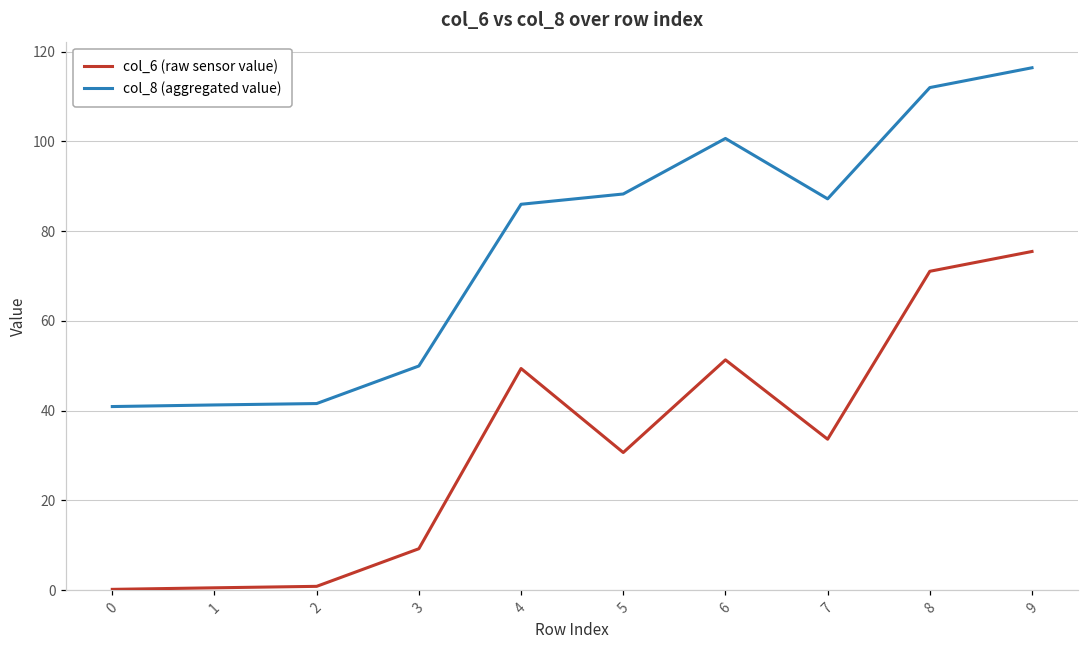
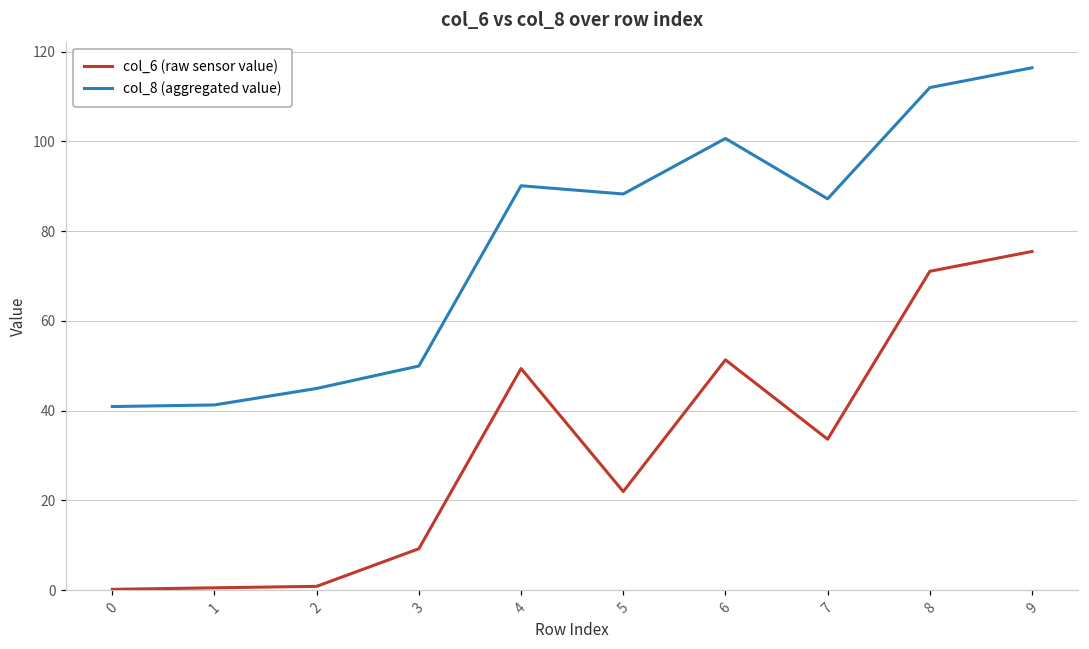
col_8 (aggregated value), 2: 42 -> 45
col_8 (aggregated value), 4: 86 -> 90
col_6 (raw sensor value), 5: 31 -> 22
